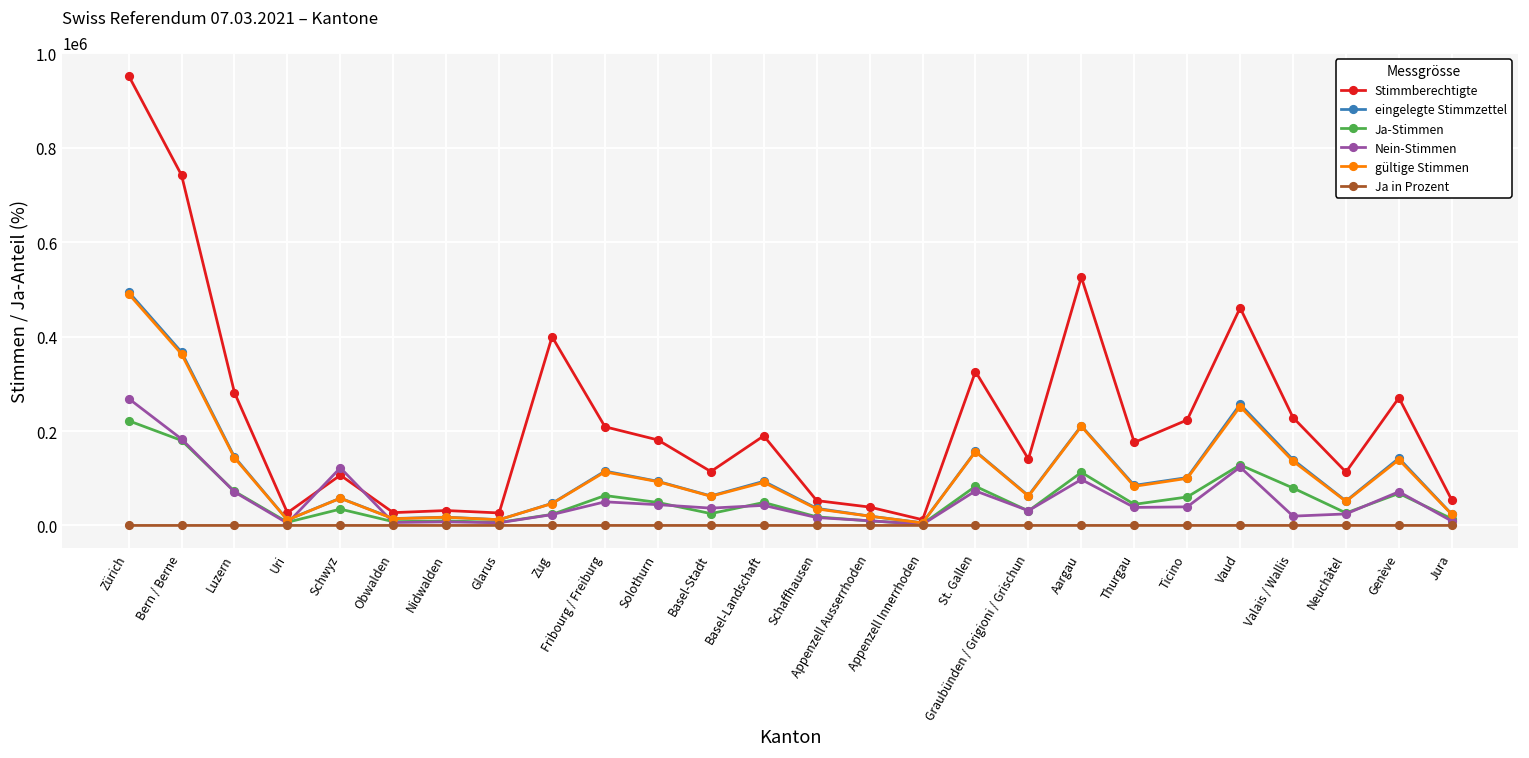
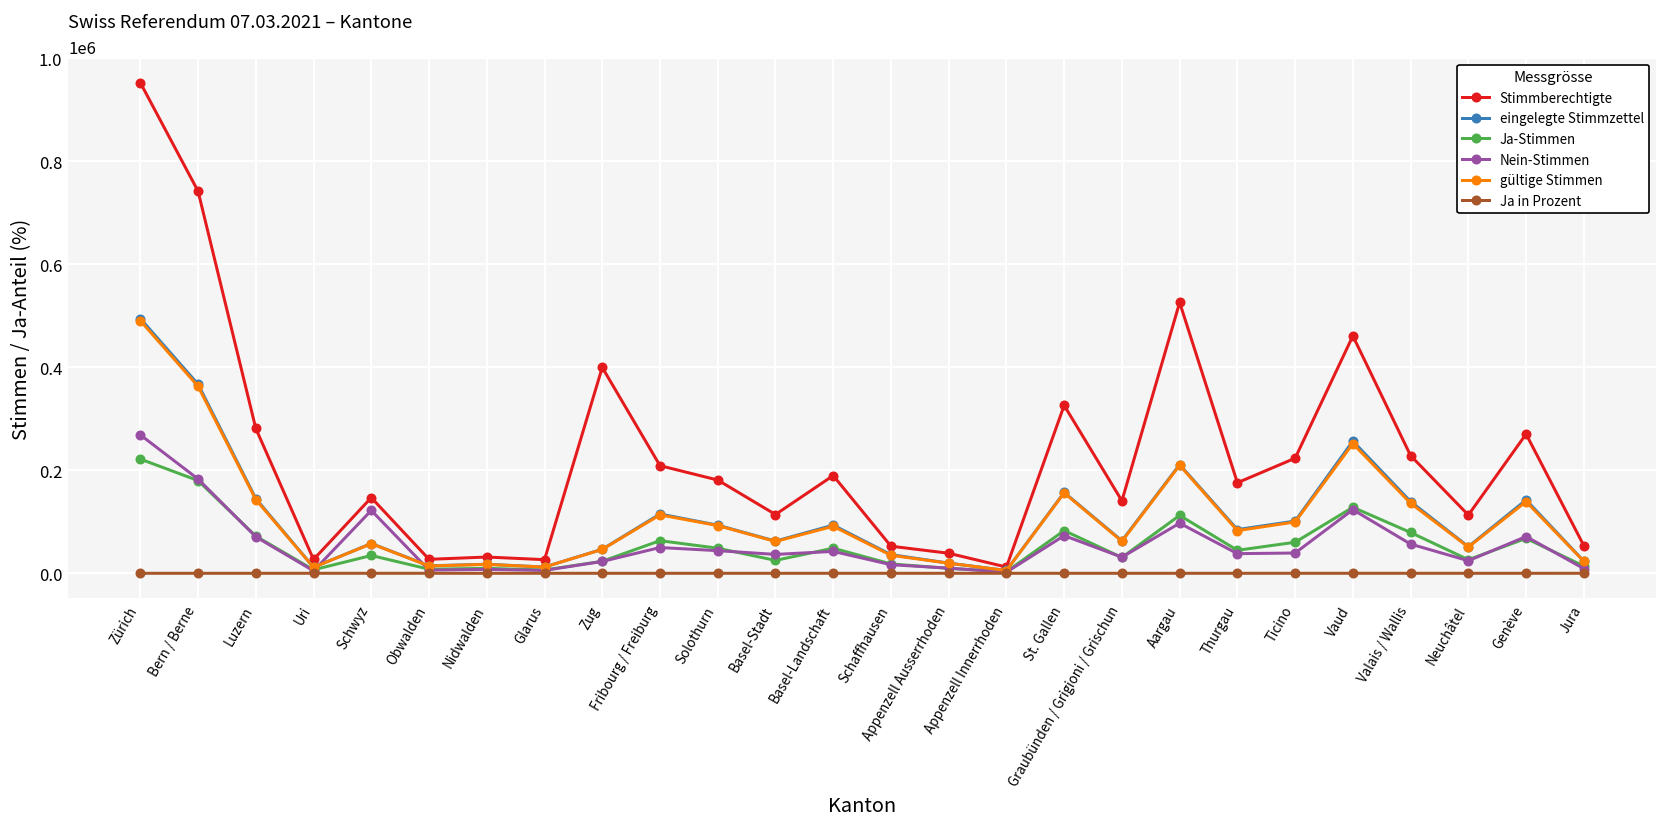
Stimmberechtigte, Schwyz: 110000 -> 150000
Nein-Stimmen, Valais / Wallis: 20000 -> 60000
